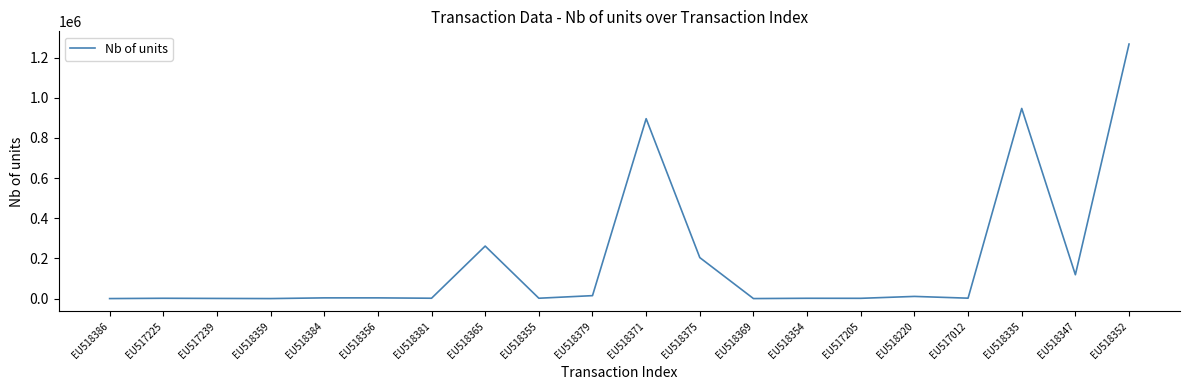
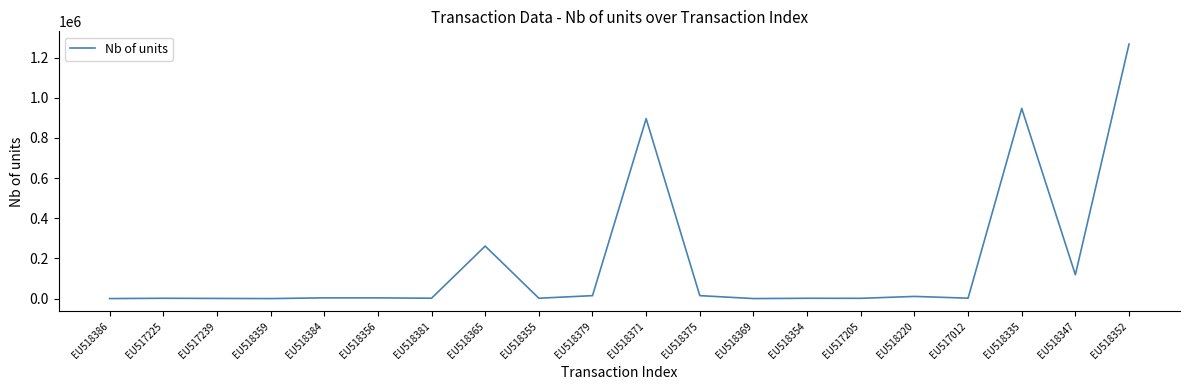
EU518375: 200000 -> 10000
